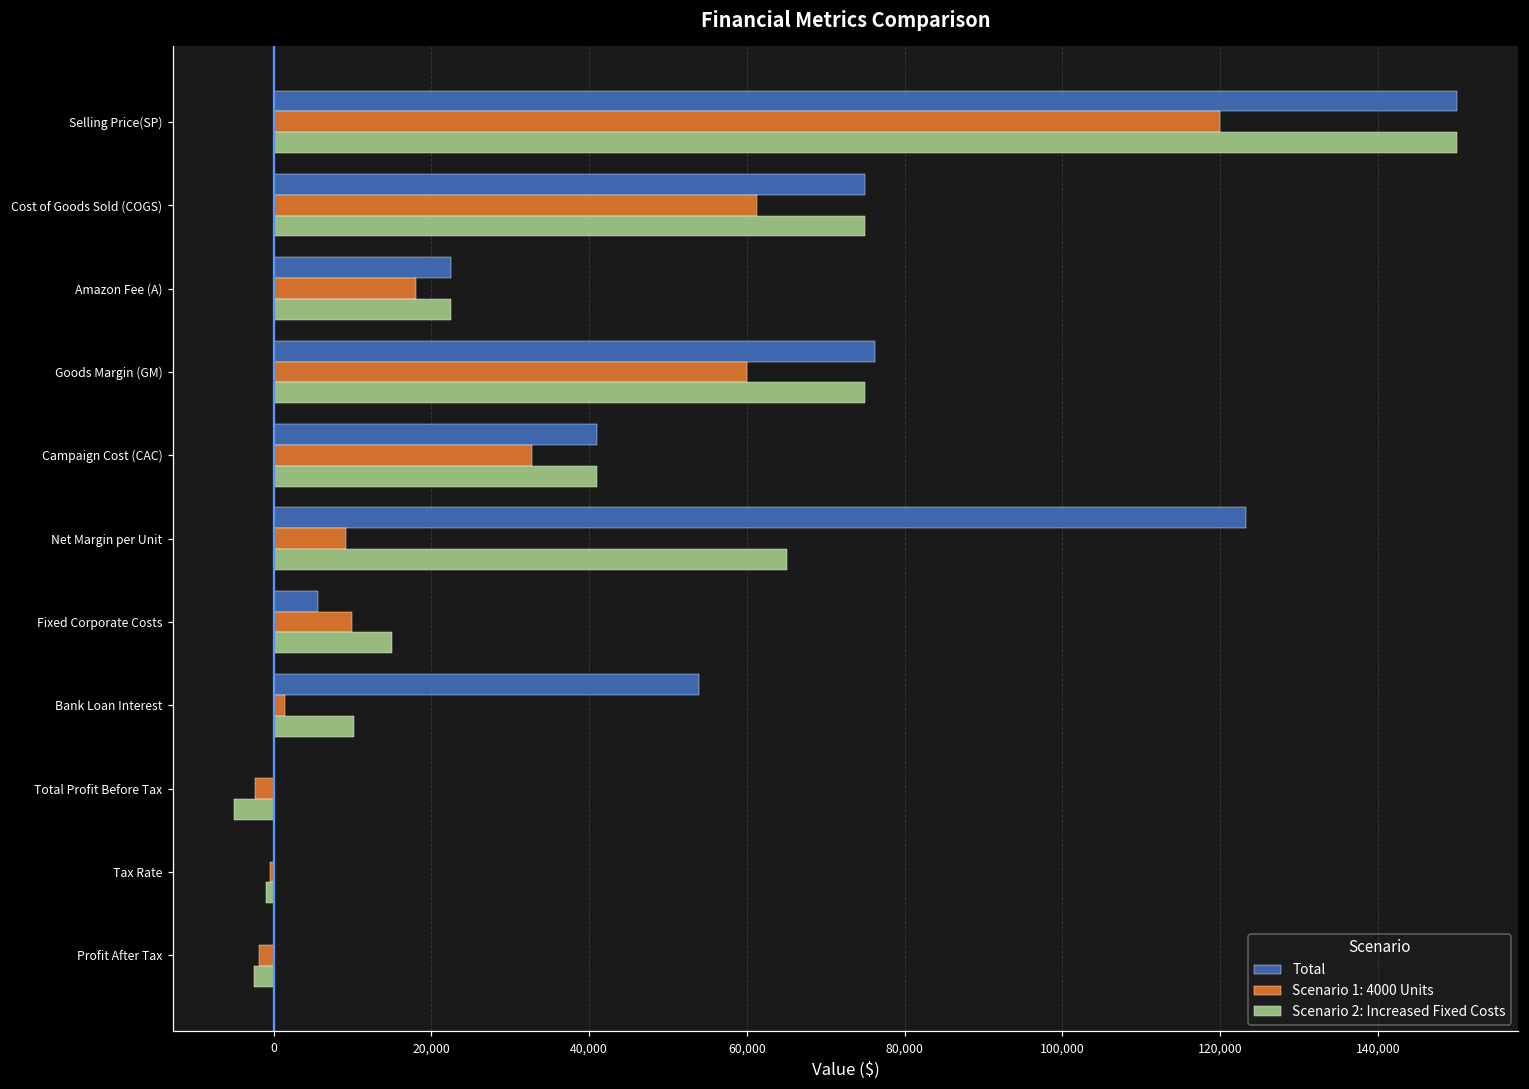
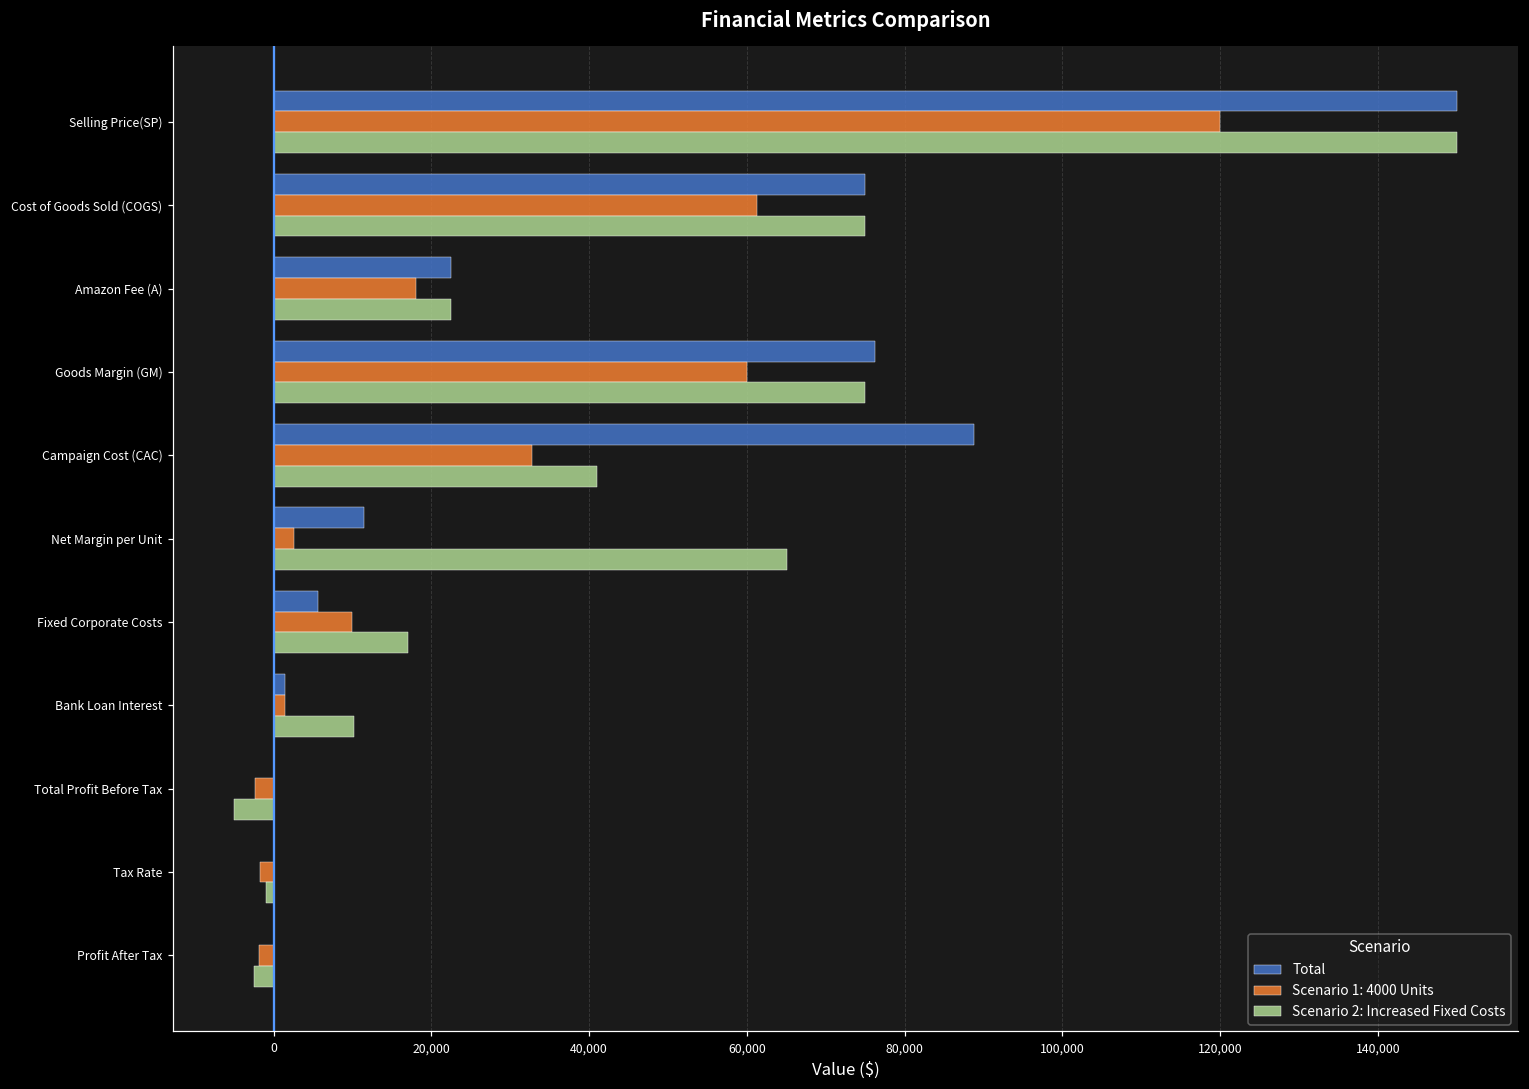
Total, Campaign Cost (CAC): 41,000 -> 89,000
Total, Net Margin per Unit: 123,000 -> 12,000
Scenario 1: 4000 Units, Net Margin per Unit: 9,000 -> 3,000
Scenario 2: Increased Fixed Costs, Fixed Corporate Costs: 15,000 -> 17,000
Total, Bank Loan Interest: 54,000 -> 2,000
Scenario 1: 4000 Units, Tax Rate: 0 -> -2,000
